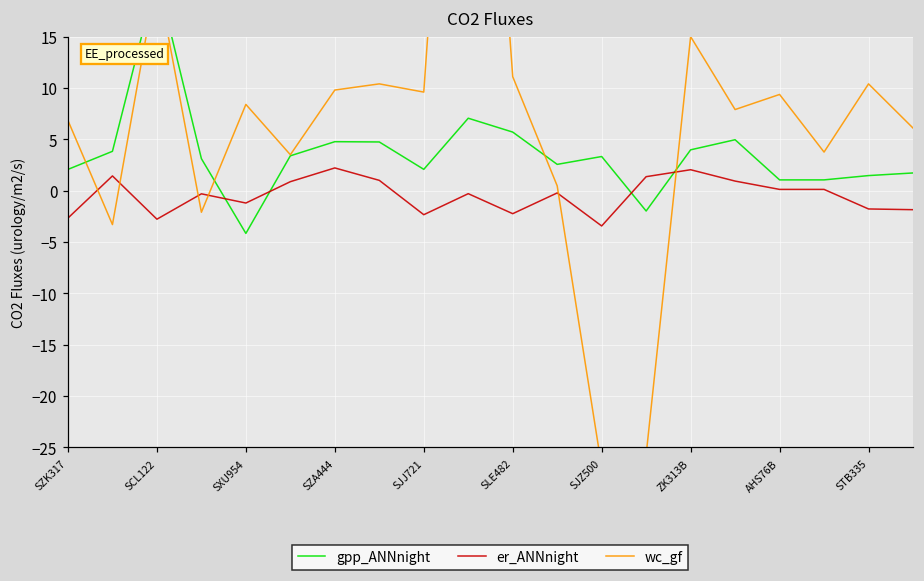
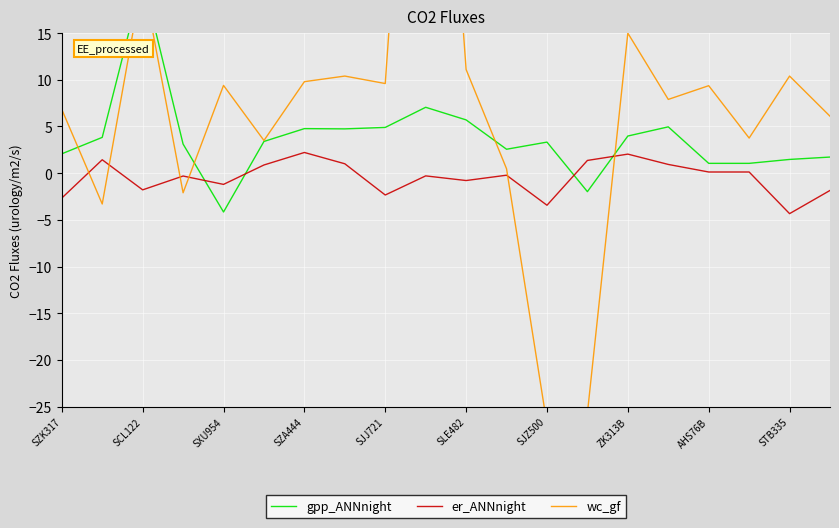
er_ANNnight, SCL122: -3 -> -2
wc_gf, SXU954: 8 -> 9
gpp_ANNnight, SJJ721: 2 -> 5
er_ANNnight, SLE482: -2 -> -1
er_ANNnight, STB335: -2 -> -4
